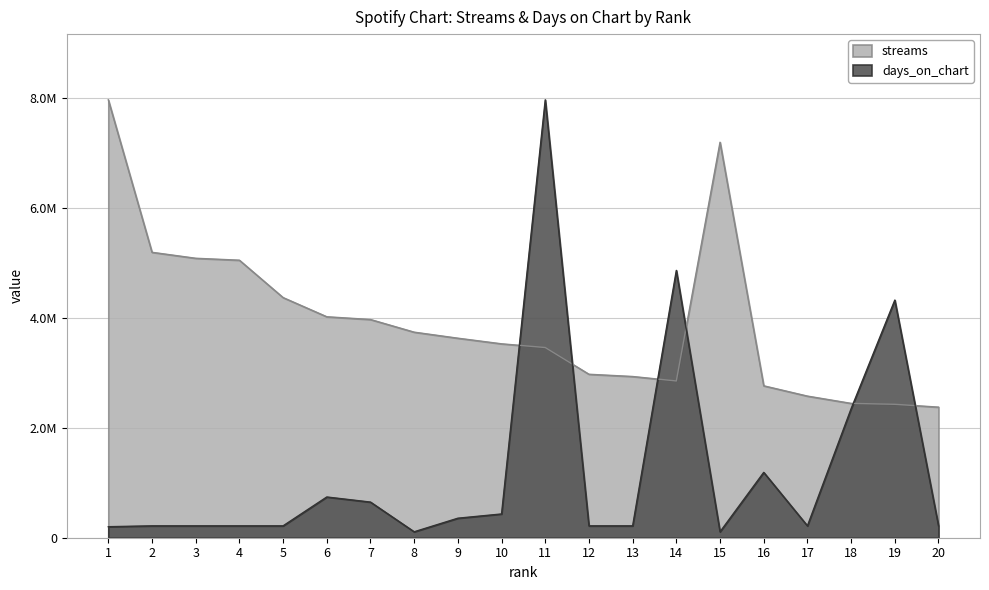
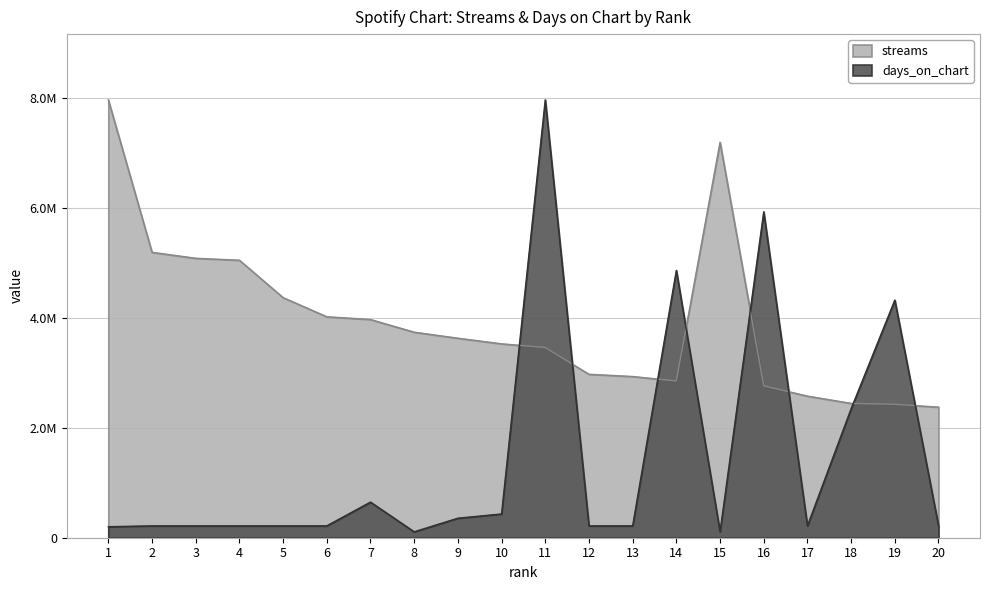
days_on_chart, 6: 700000 -> 200000
days_on_chart, 16: 1200000 -> 5900000
